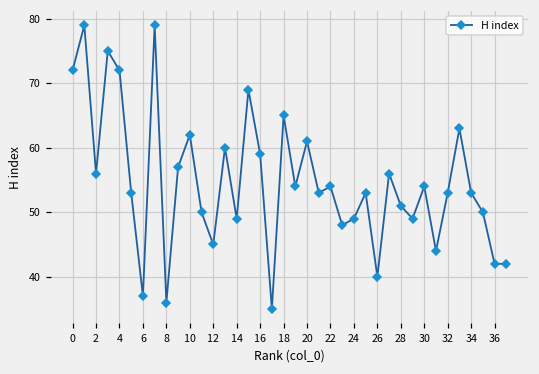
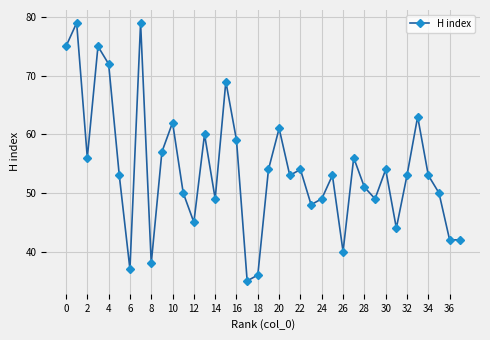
0: 72 -> 75
8: 36 -> 38
18: 65 -> 36
